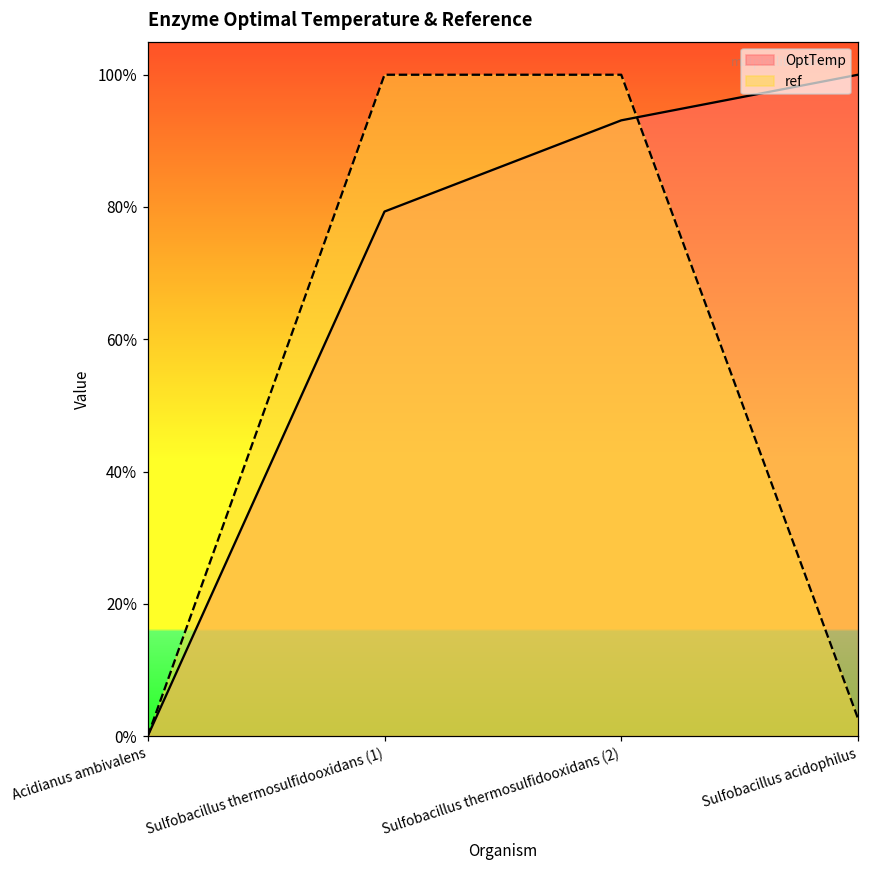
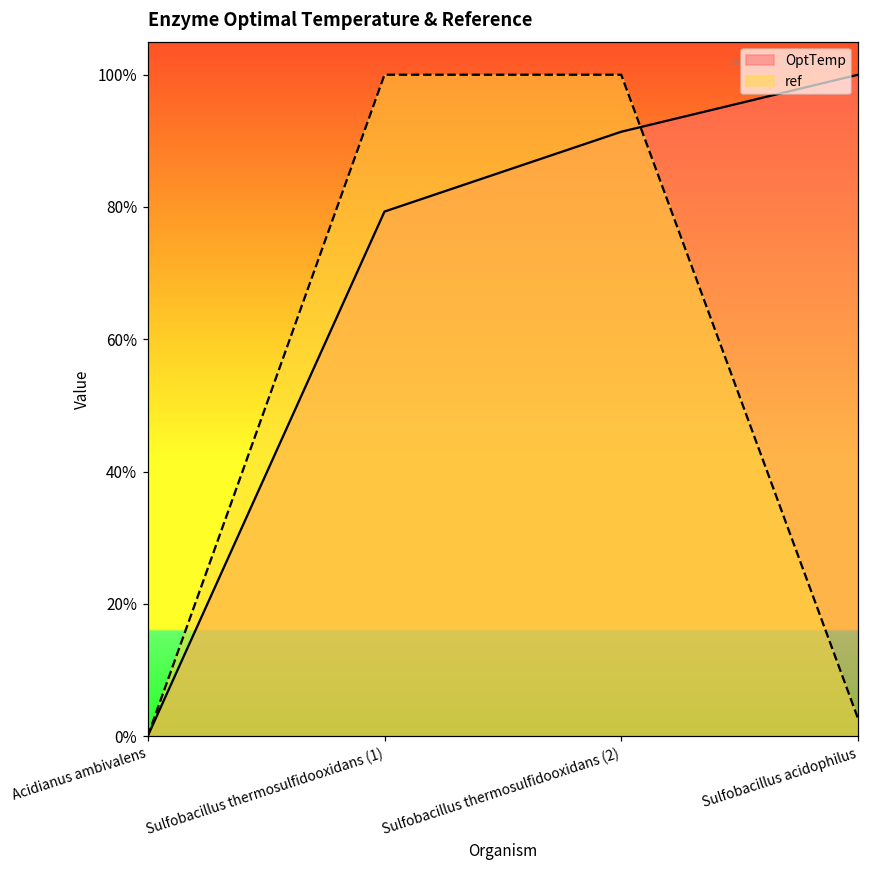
OptTemp, Sulfobacillus thermosulfidooxidans (2): 93% -> 91%
